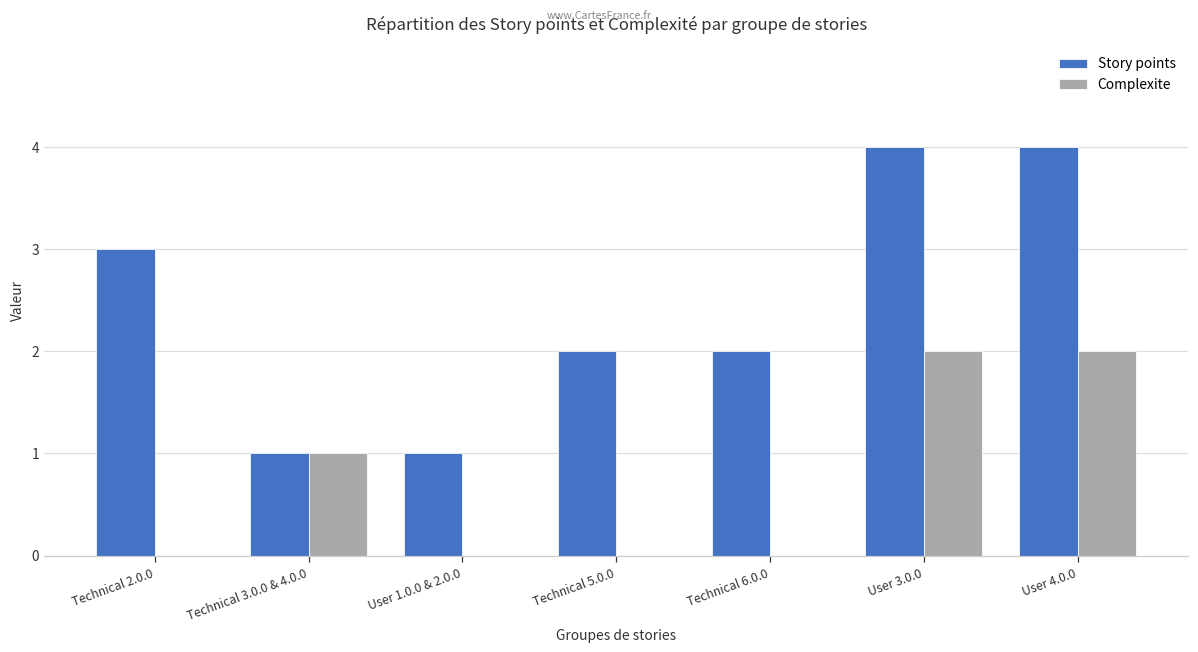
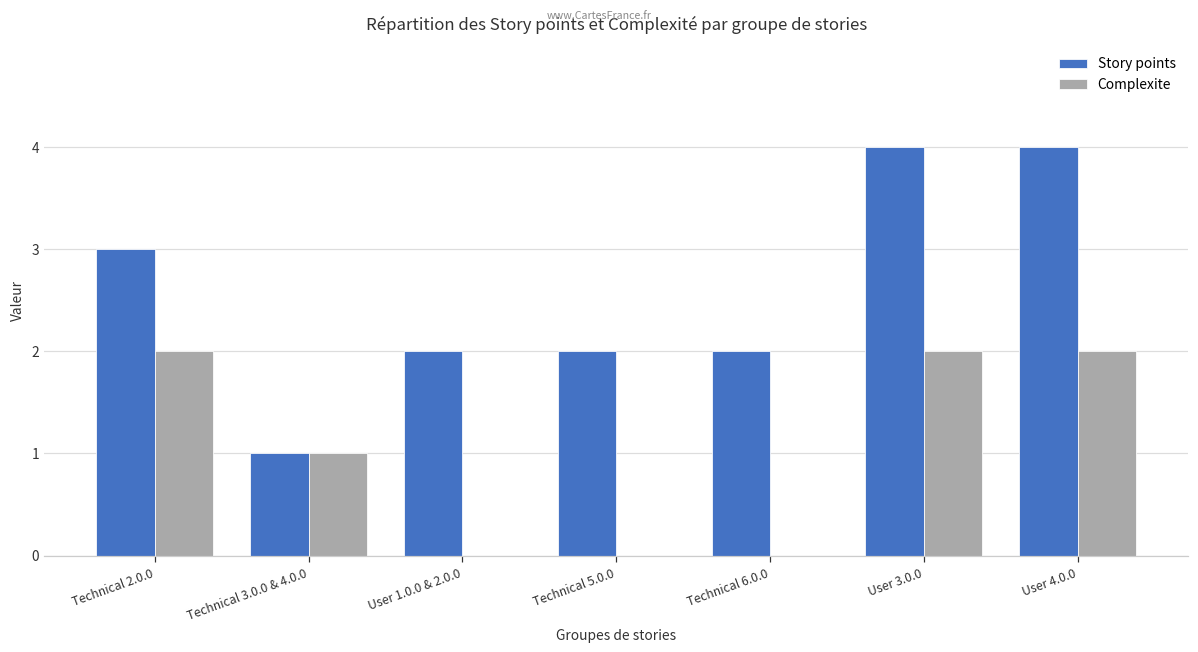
Complexite, Technical 2.0.0: 0 -> 2
Story points, User 1.0.0 & 2.0.0: 1 -> 2
